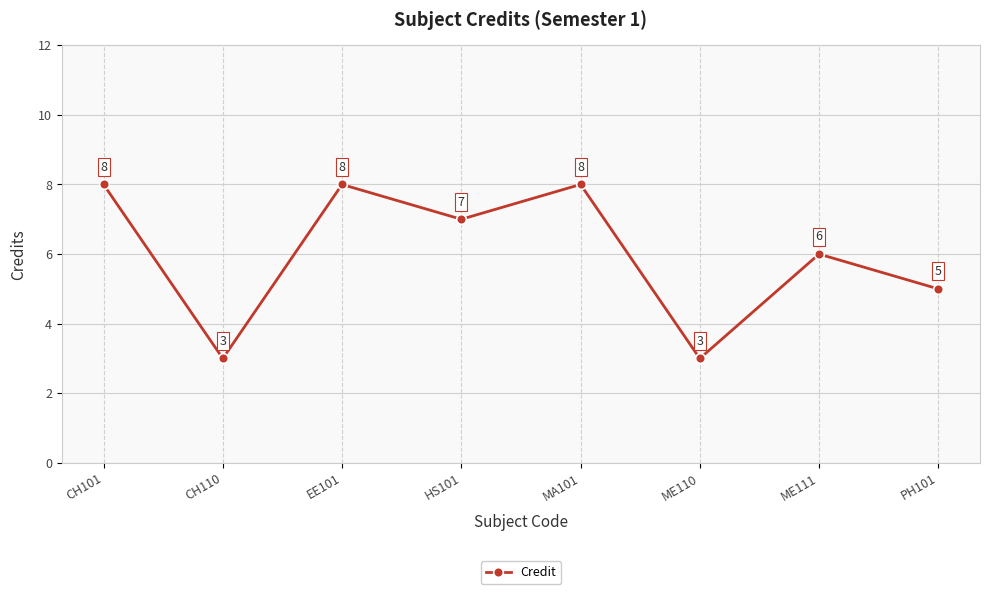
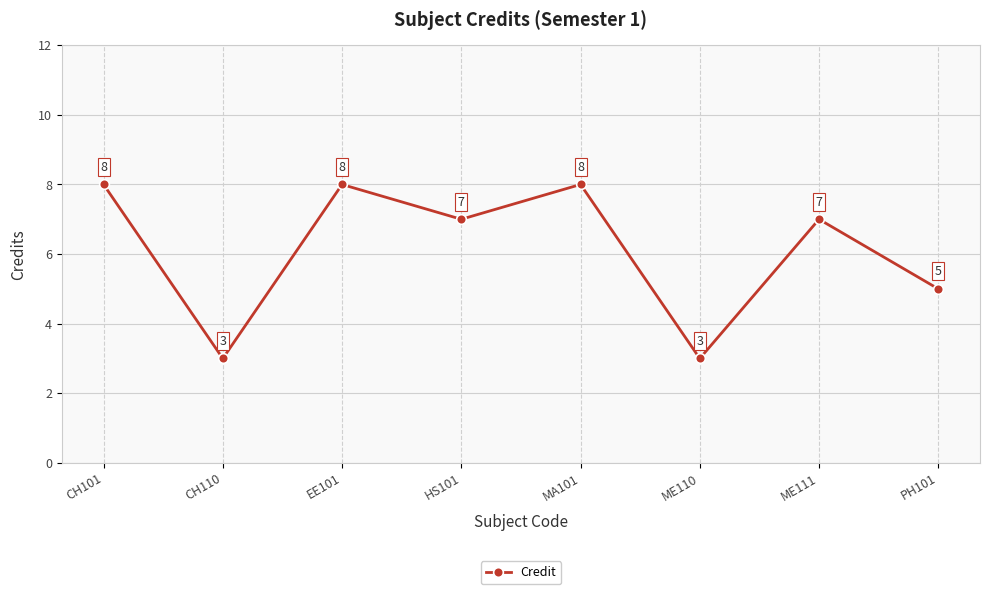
ME111: 6 -> 7
